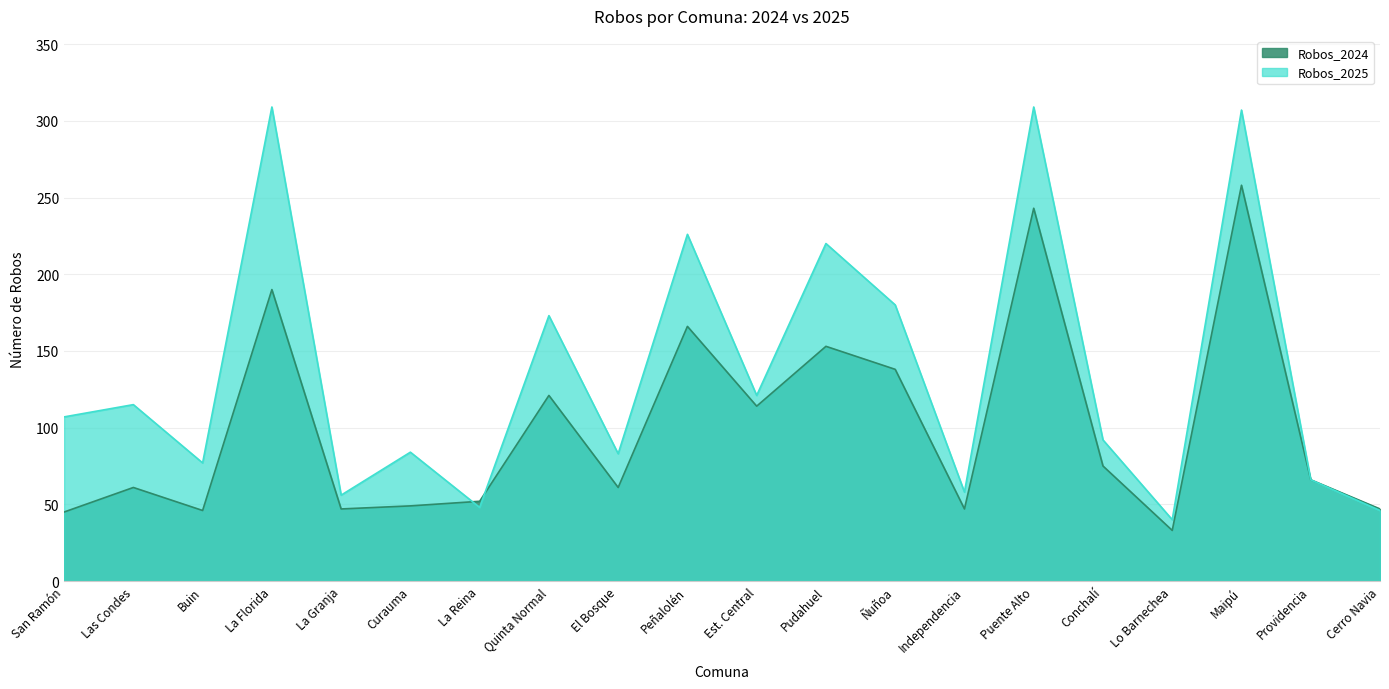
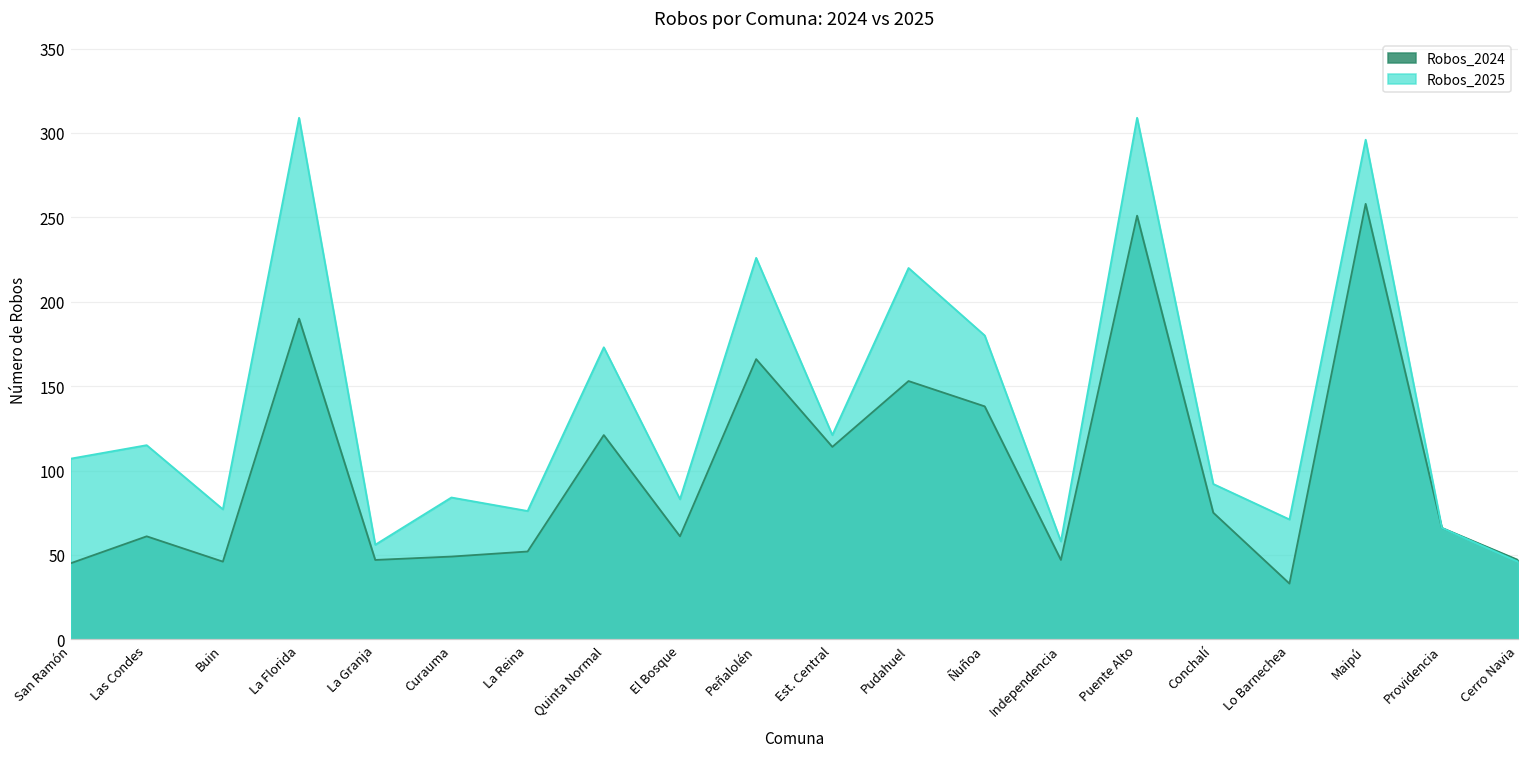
Robos_2025, La Reina: 48 -> 76
Robos_2024, Puente Alto: 243 -> 251
Robos_2025, Lo Barnechea: 40 -> 71
Robos_2025, Maipú: 307 -> 296
